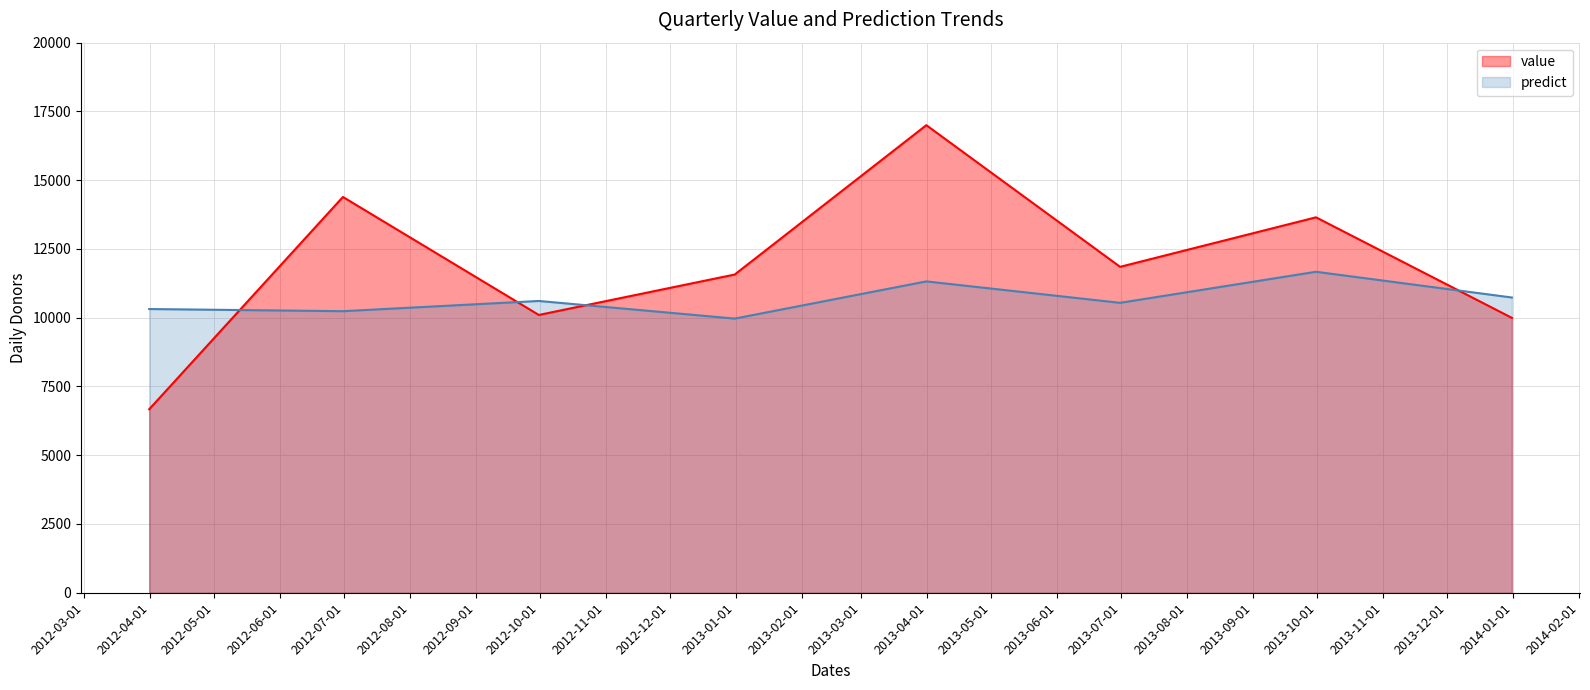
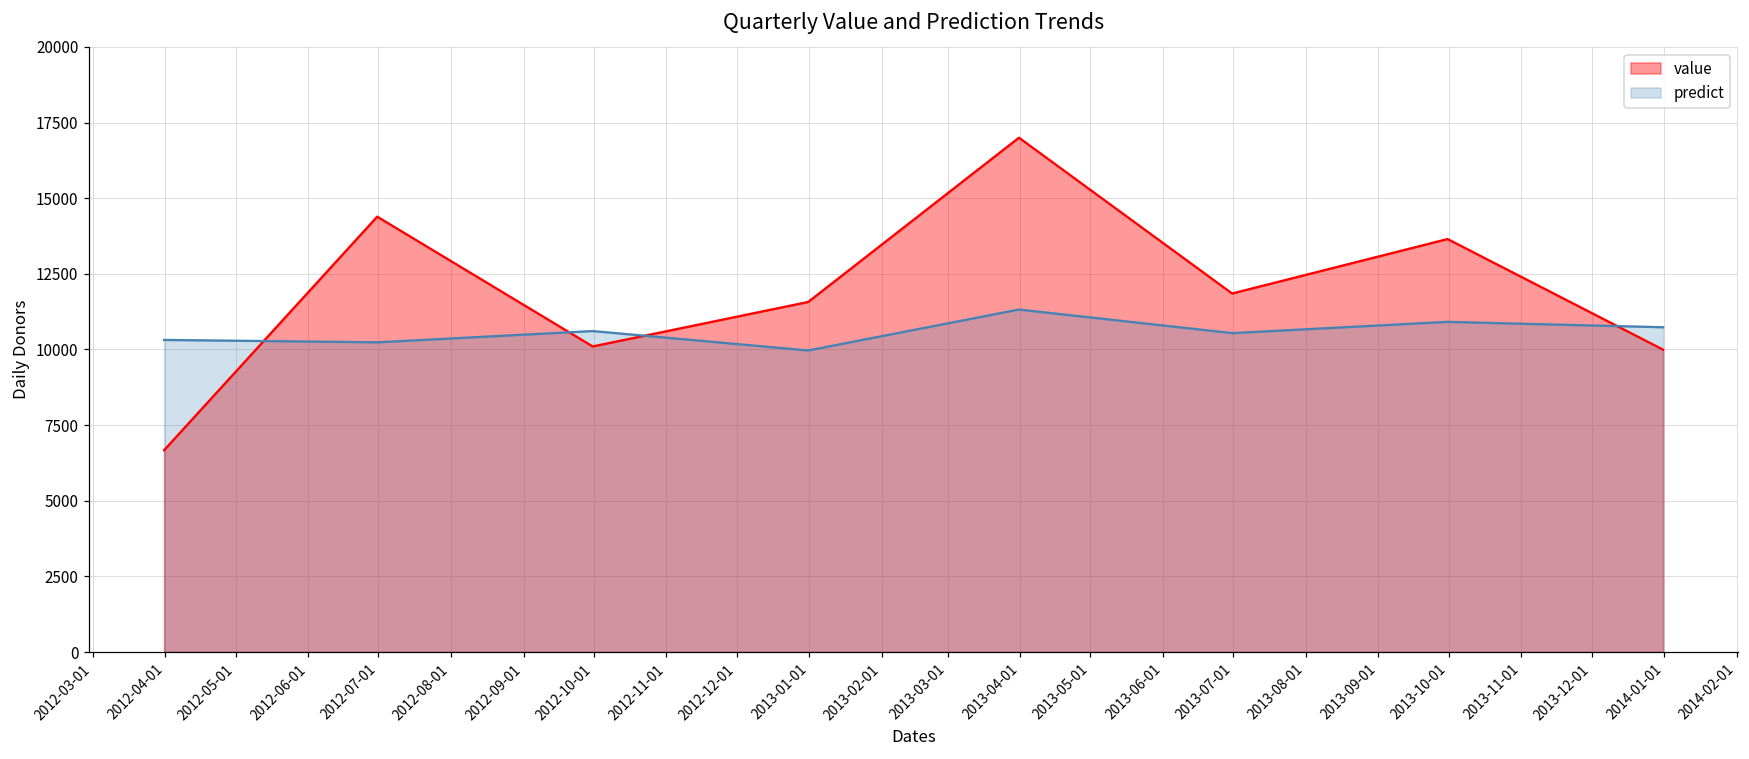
predict, 2013-10-01: 11700 -> 10900
